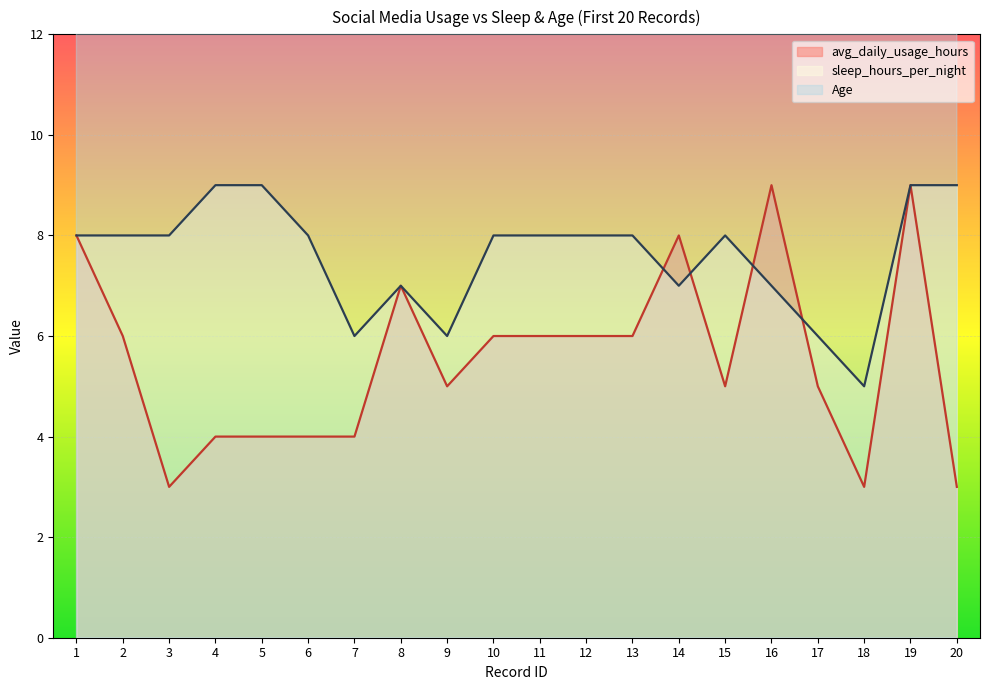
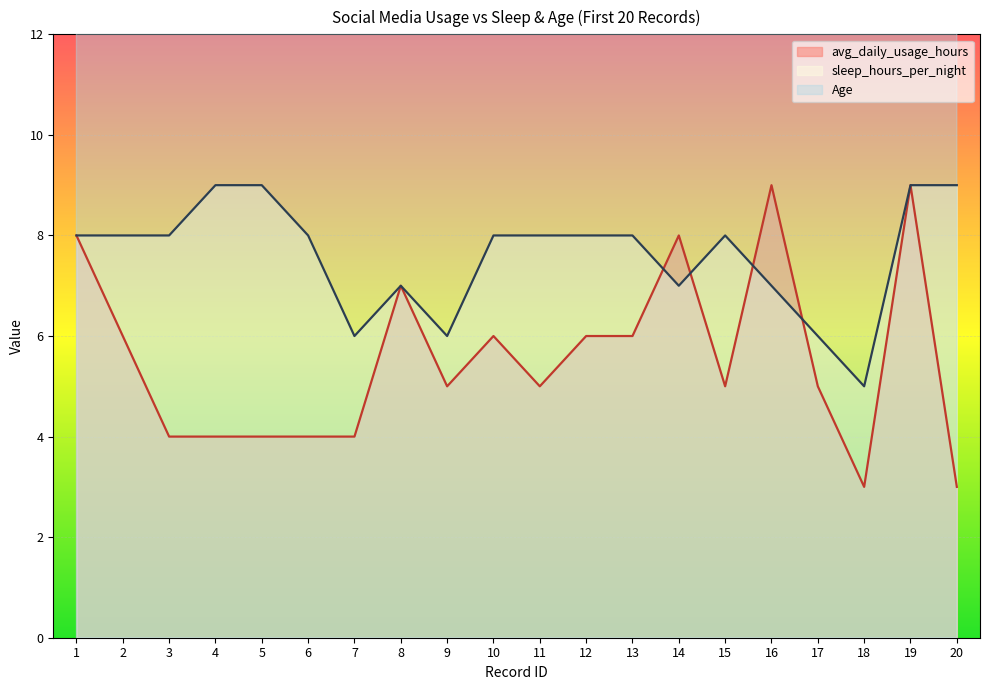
avg_daily_usage_hours, 3: 3 -> 4
avg_daily_usage_hours, 11: 6 -> 5
